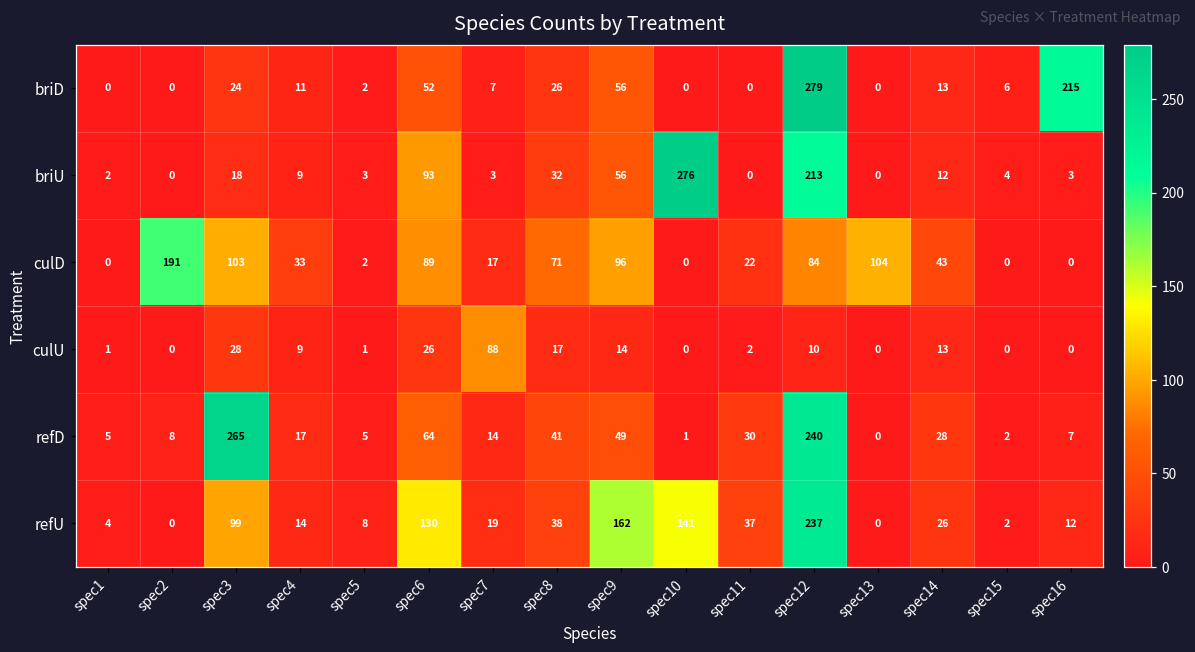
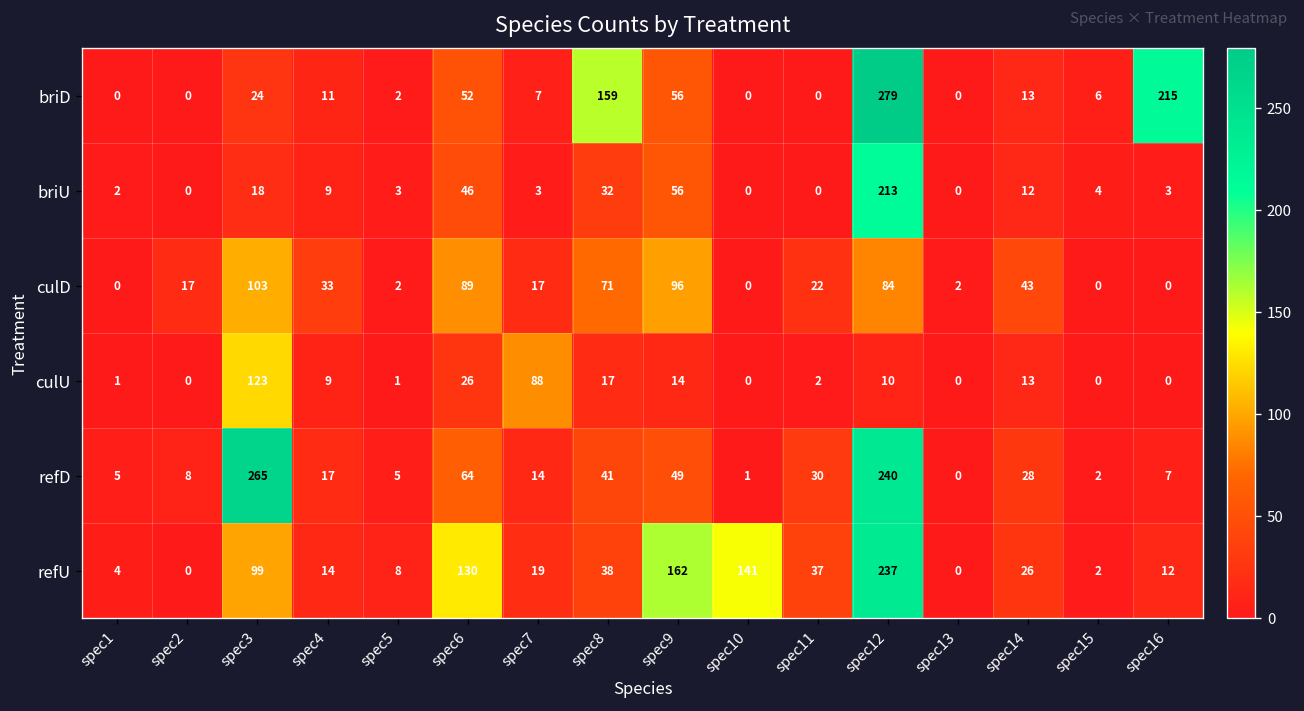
briD, spec8: 26 -> 159
briU, spec6: 93 -> 46
briU, spec10: 276 -> 0
culD, spec2: 191 -> 17
culD, spec13: 104 -> 2
culU, spec3: 28 -> 123
